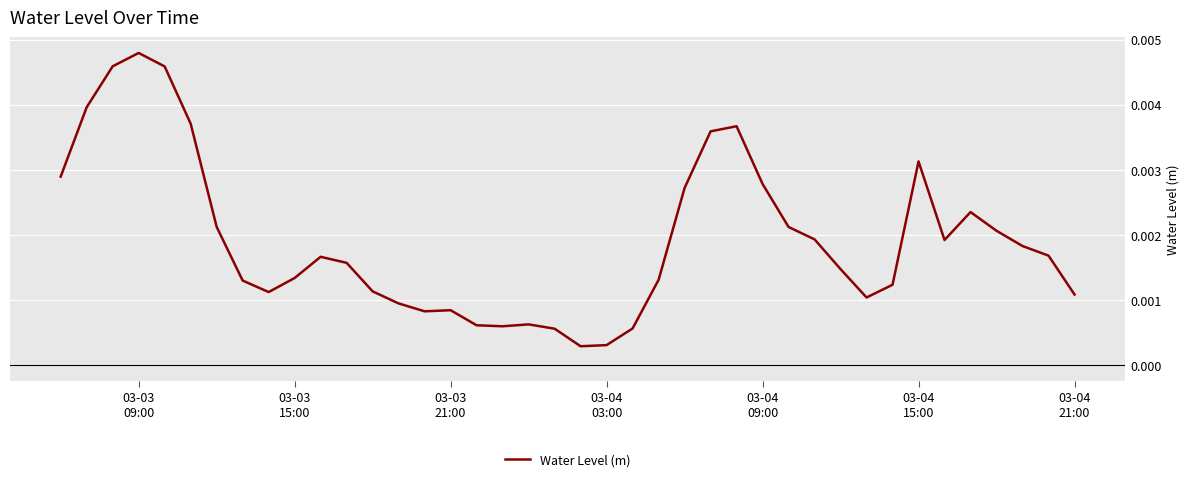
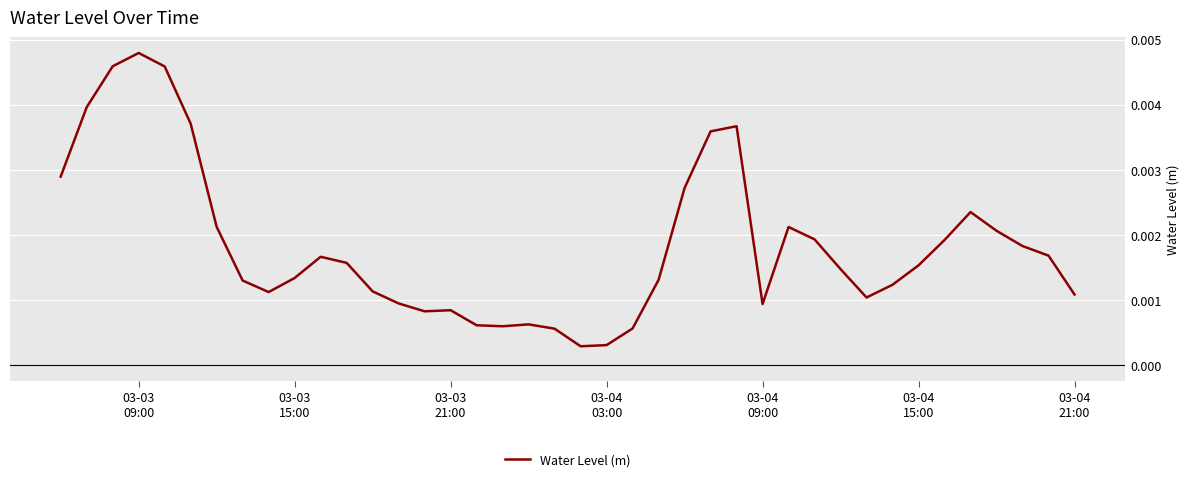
03-04 09:00: 0.0028 -> 0.0009
03-04 15:00: 0.0031 -> 0.0015
